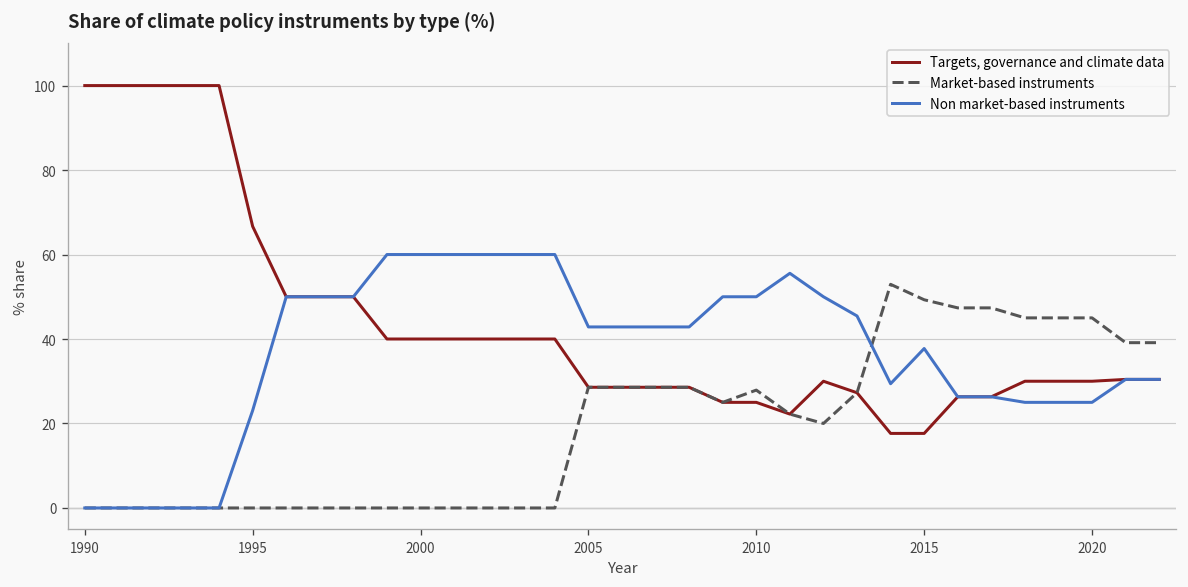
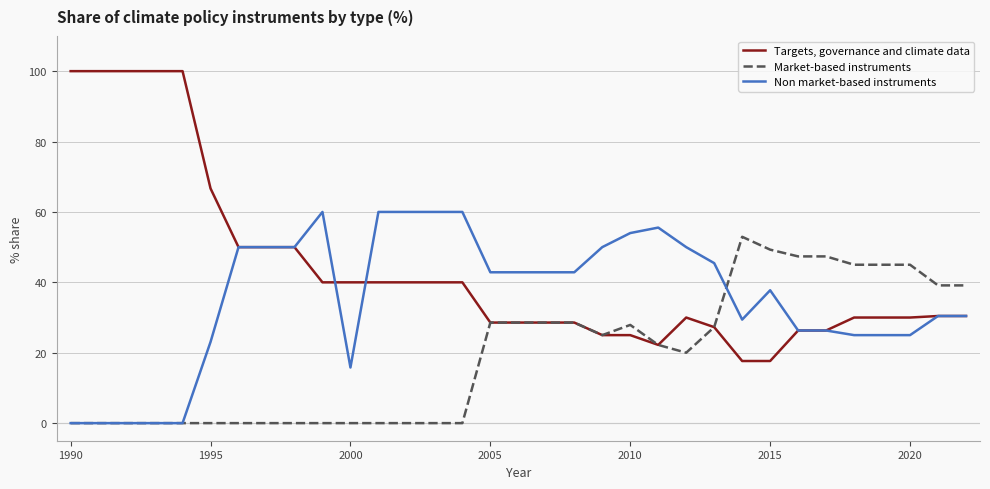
Non market-based instruments, 2000: 60 -> 16
Non market-based instruments, 2010: 50 -> 54
